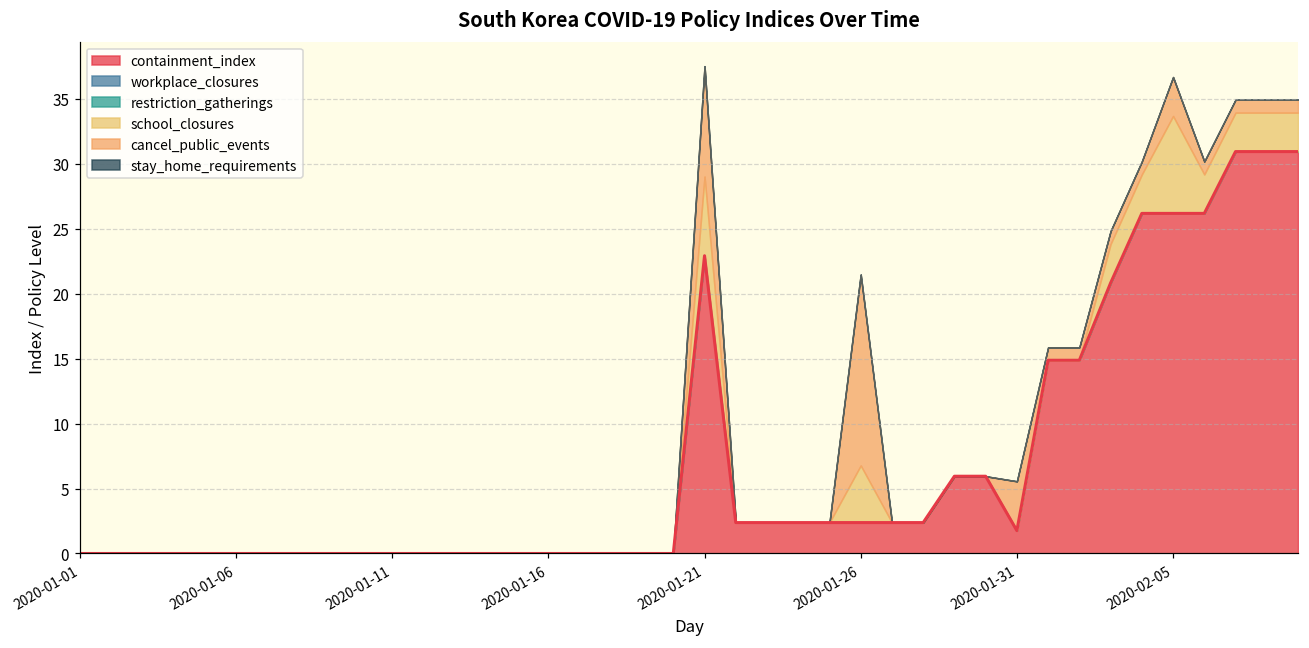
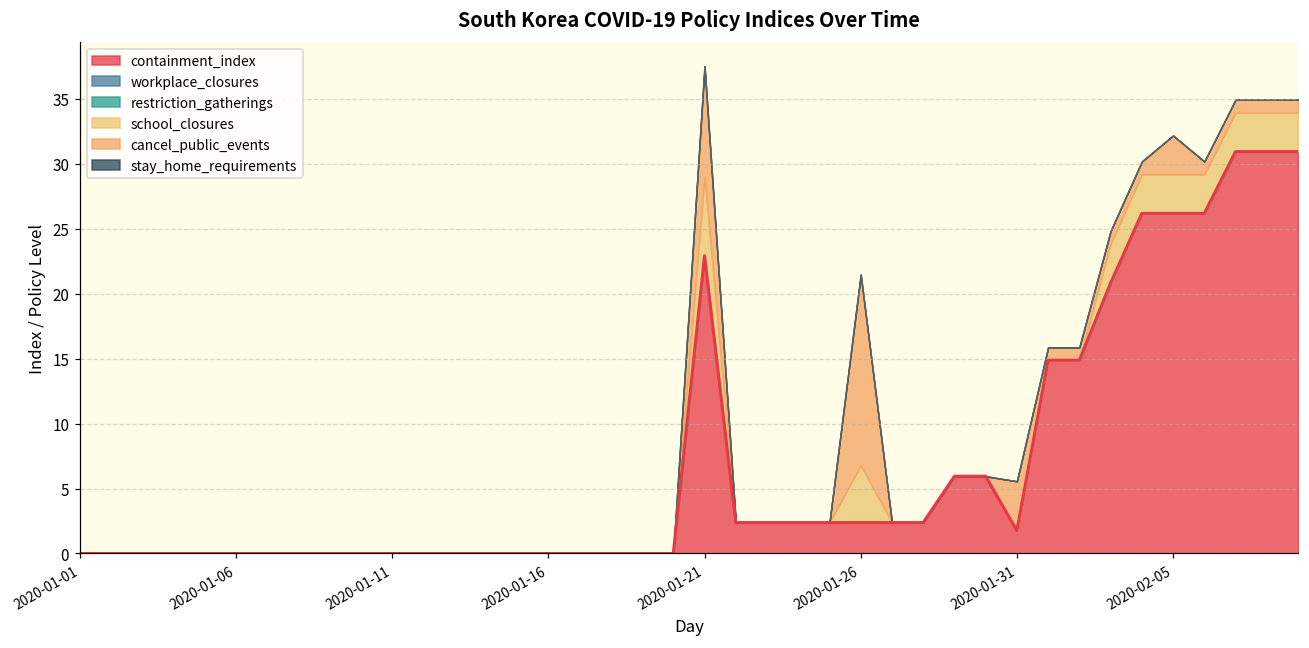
school_closures, 2020-02-05: 7.5 -> 3.0
